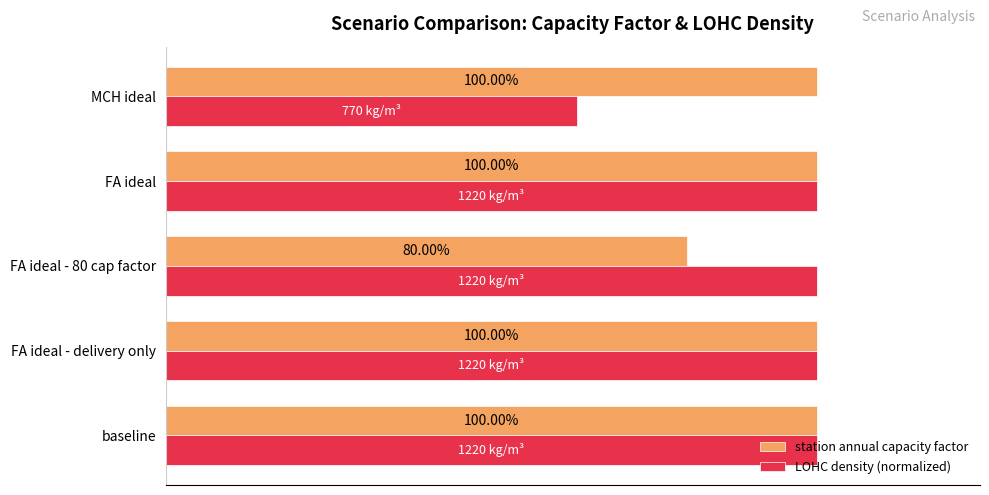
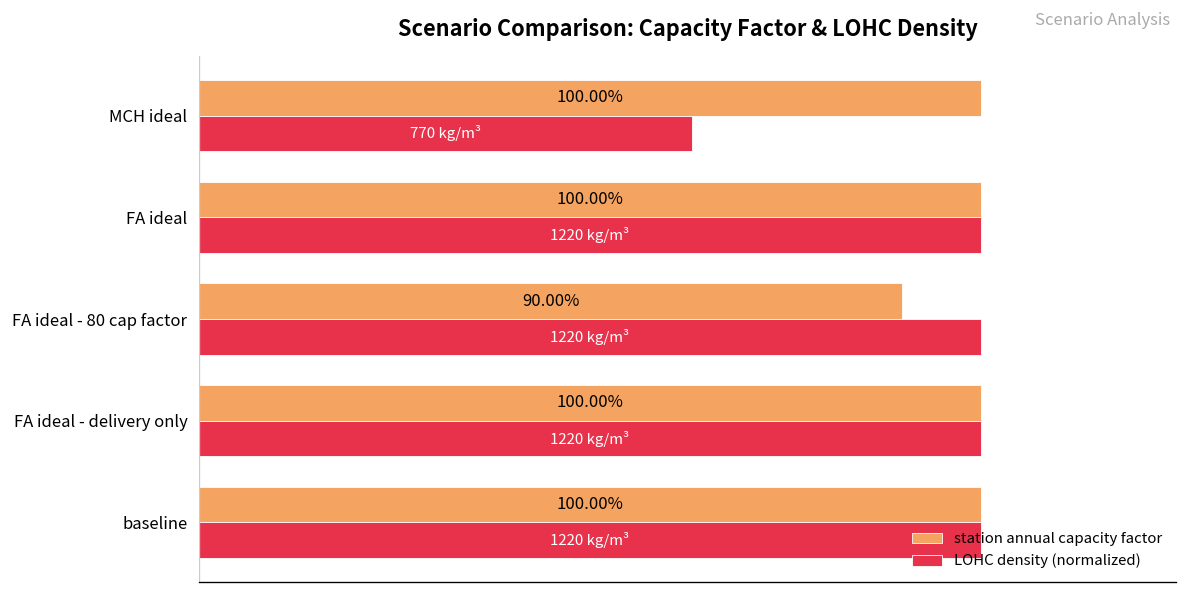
station annual capacity factor, FA ideal - 80 cap factor: 80.00% -> 90.00%
